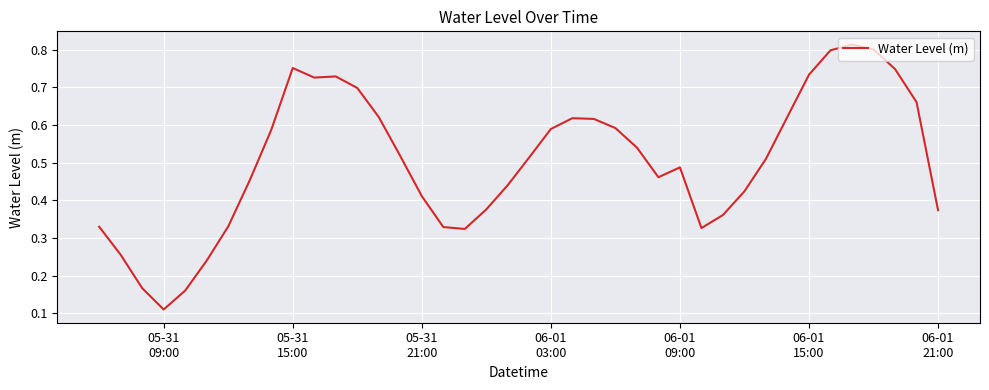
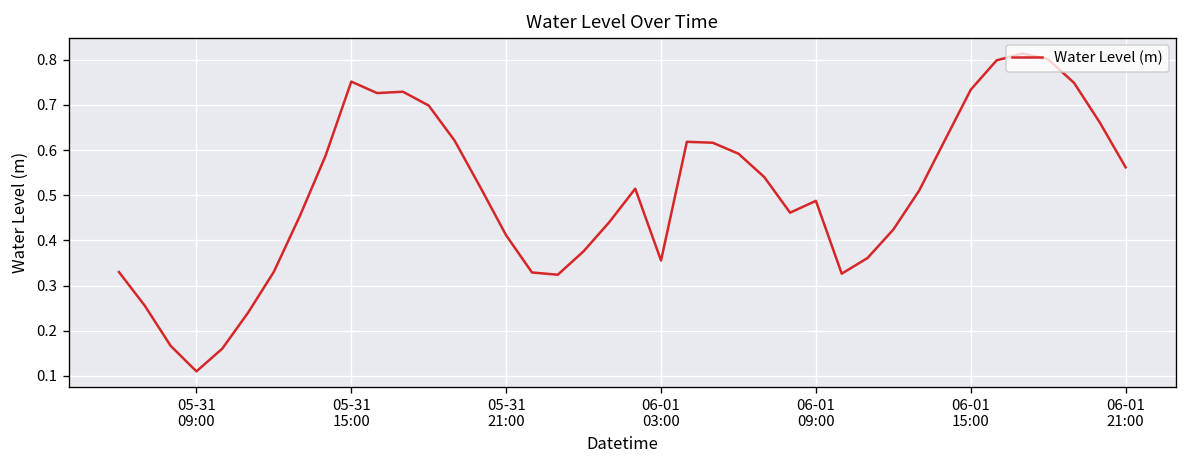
06-01 03:00: 0.59 -> 0.36
06-01 21:00: 0.37 -> 0.56
